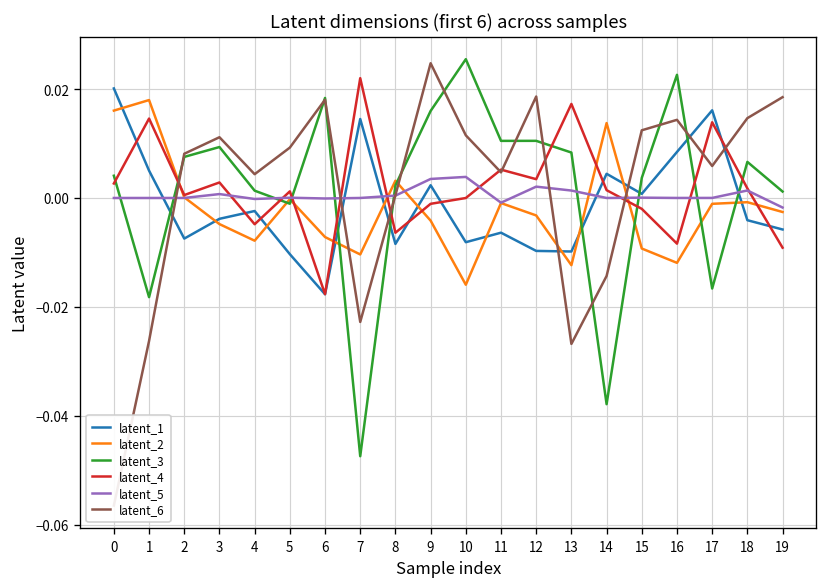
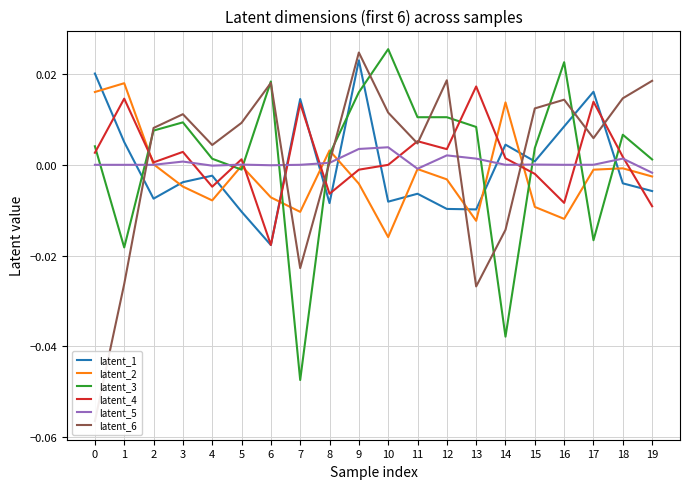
latent_4, 7: 0.022 -> 0.014
latent_1, 9: 0.002 -> 0.023
